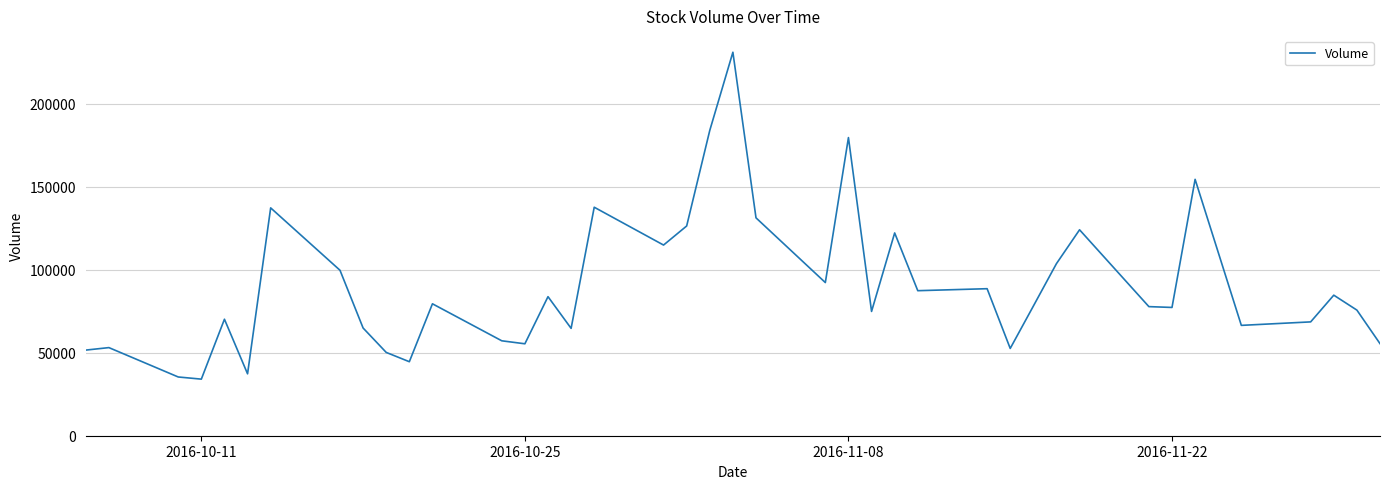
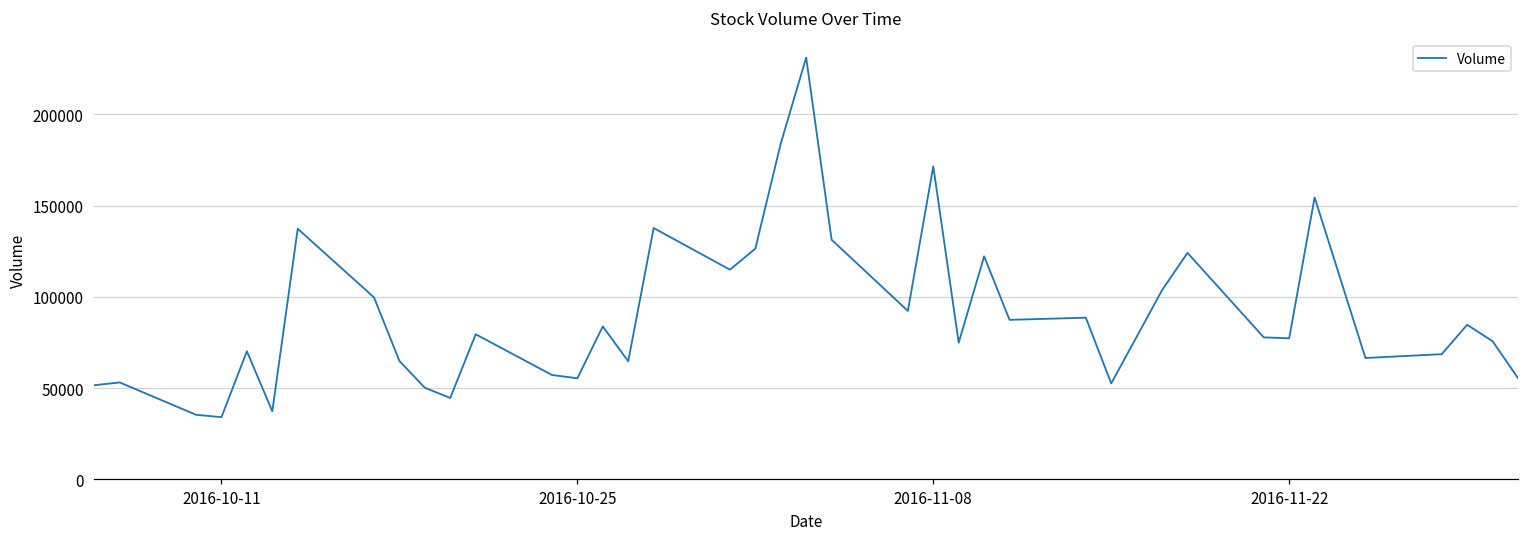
2016-11-08: 180000 -> 172000
